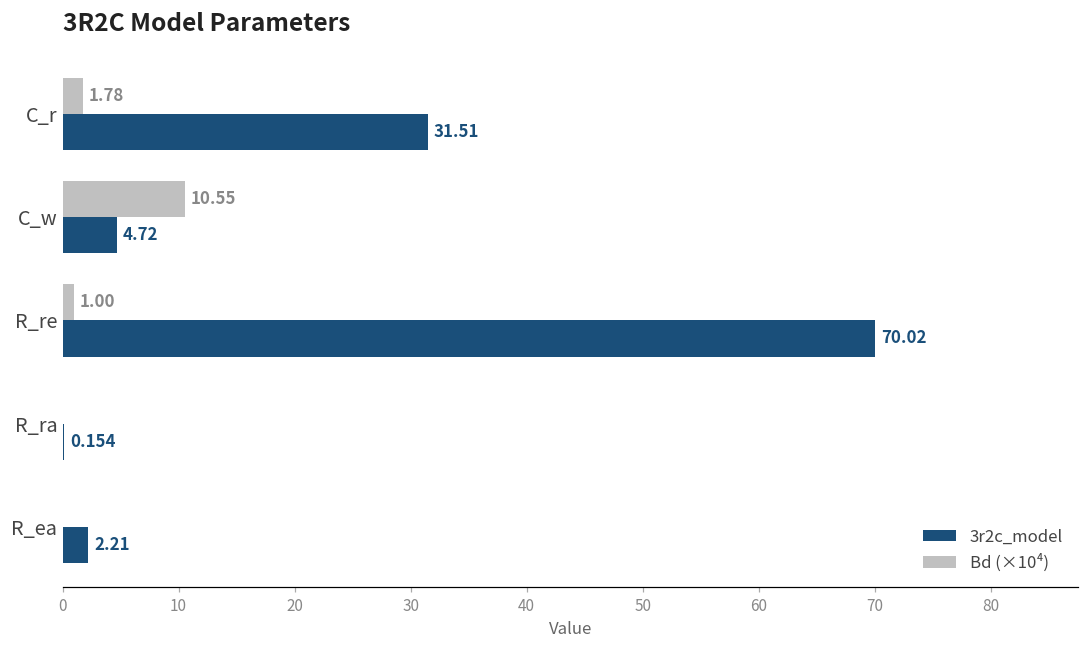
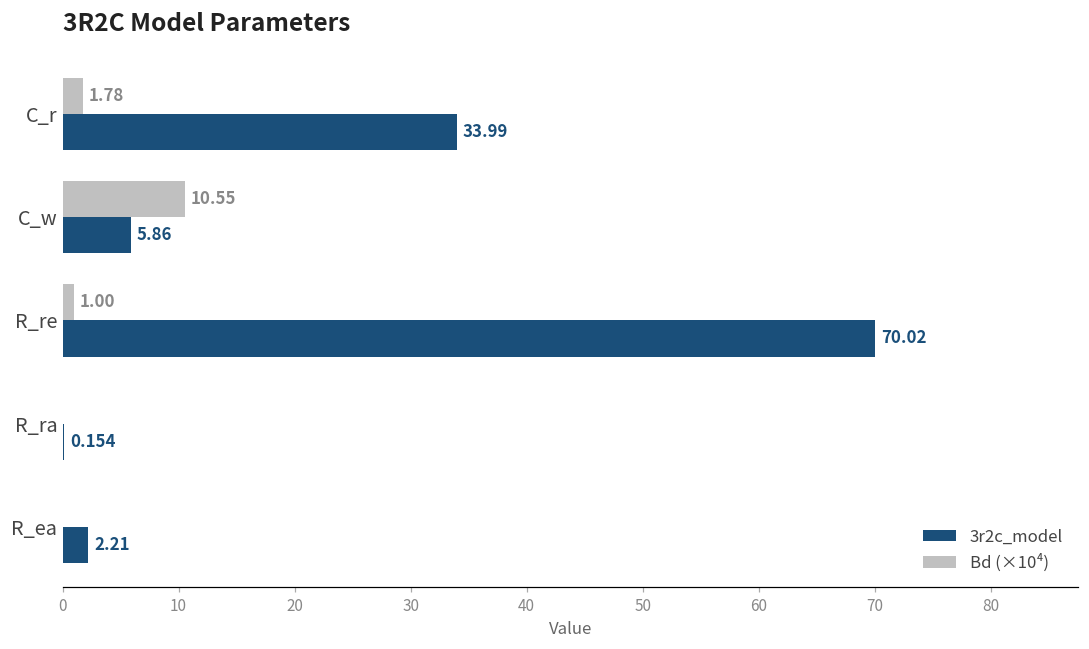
3r2c_model, C_r: 31.51 -> 33.99
3r2c_model, C_w: 4.72 -> 5.86
